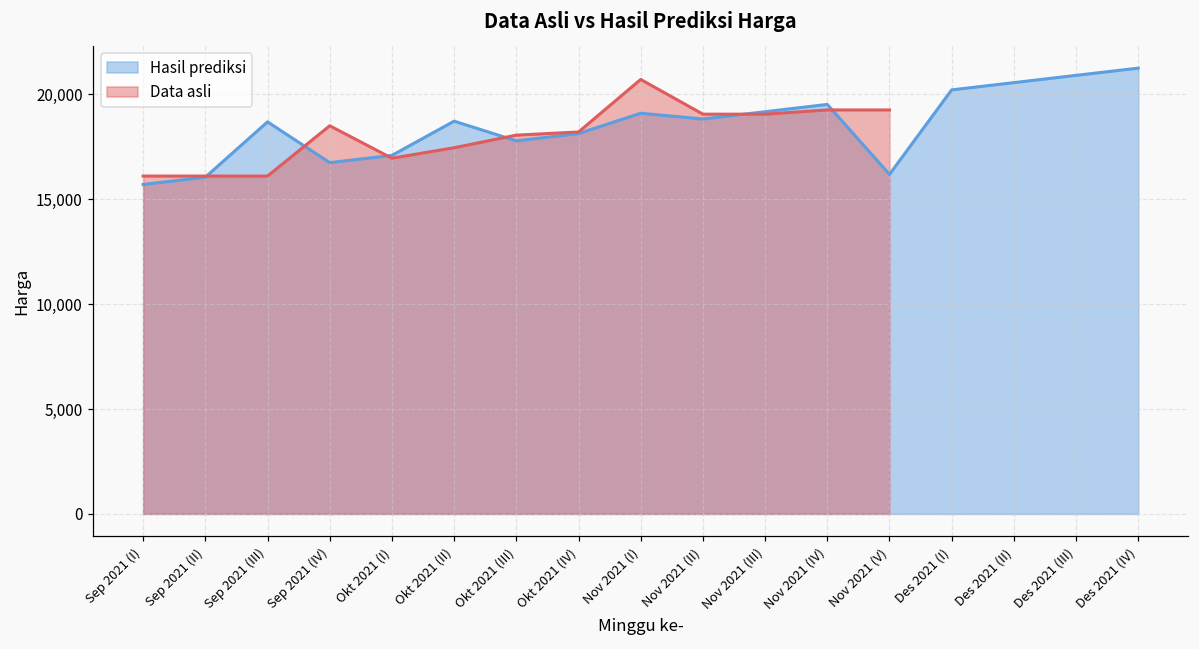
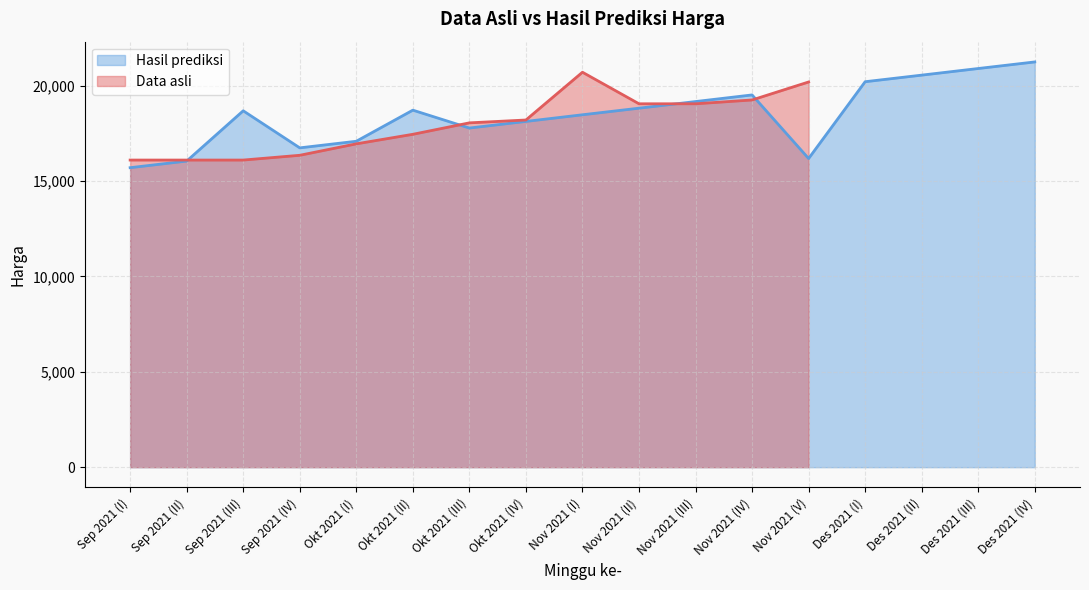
Data asli, Sep 2021 (IV): 18,500 -> 16,400
Hasil prediksi, Nov 2021 (I): 19,100 -> 18,500
Data asli, Nov 2021 (V): 19,300 -> 20,200
